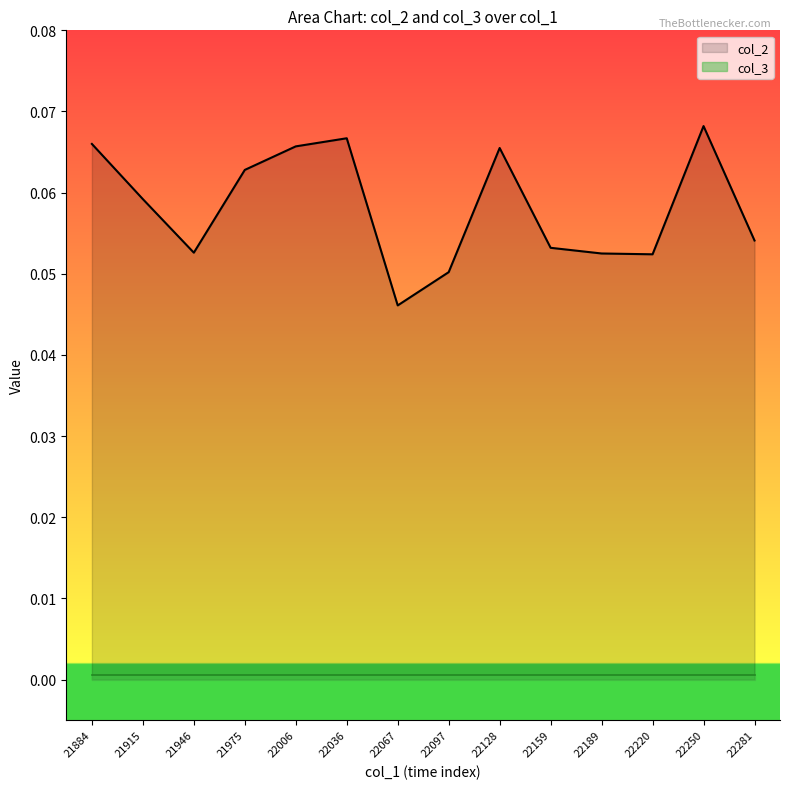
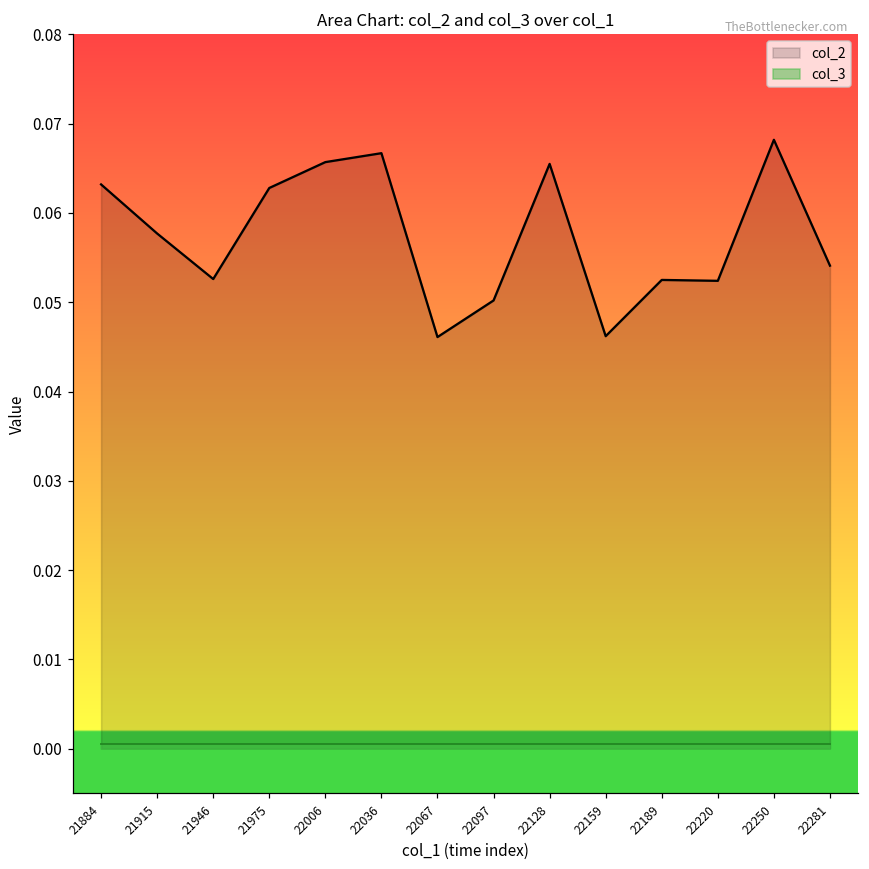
col_2, 21884: 0.066 -> 0.063
col_2, 21915: 0.059 -> 0.058
col_2, 22159: 0.053 -> 0.046
